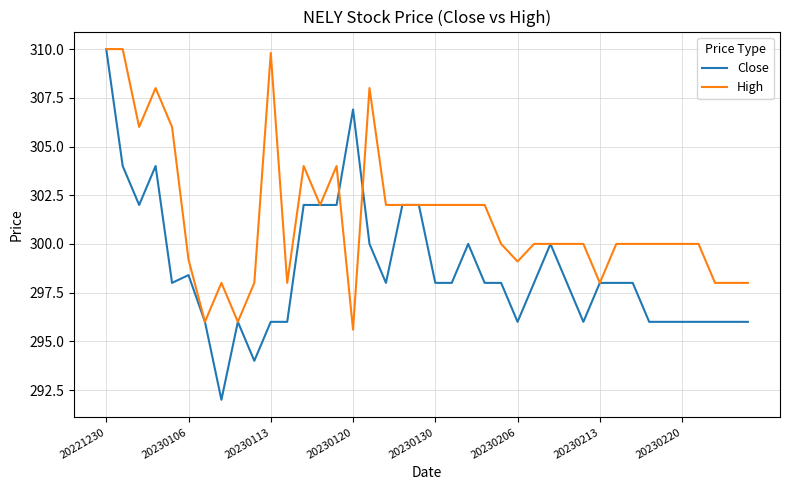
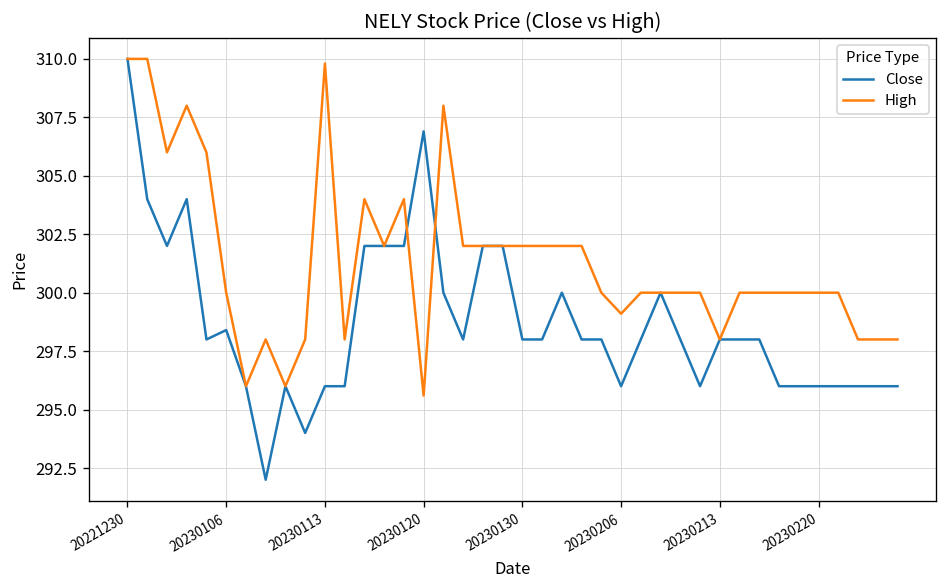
High, 20230106: 299.2 -> 300.0
